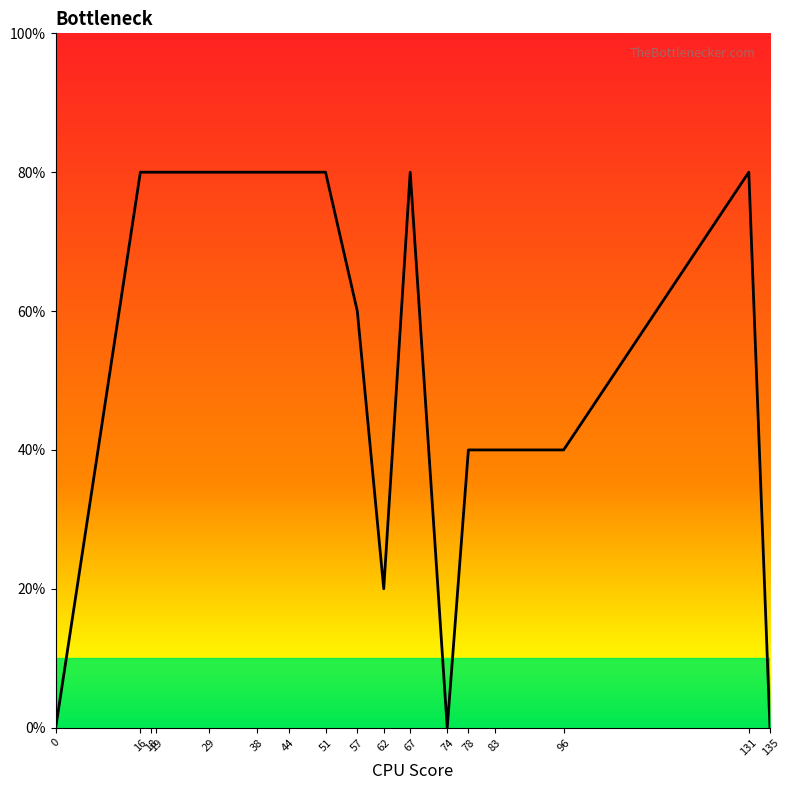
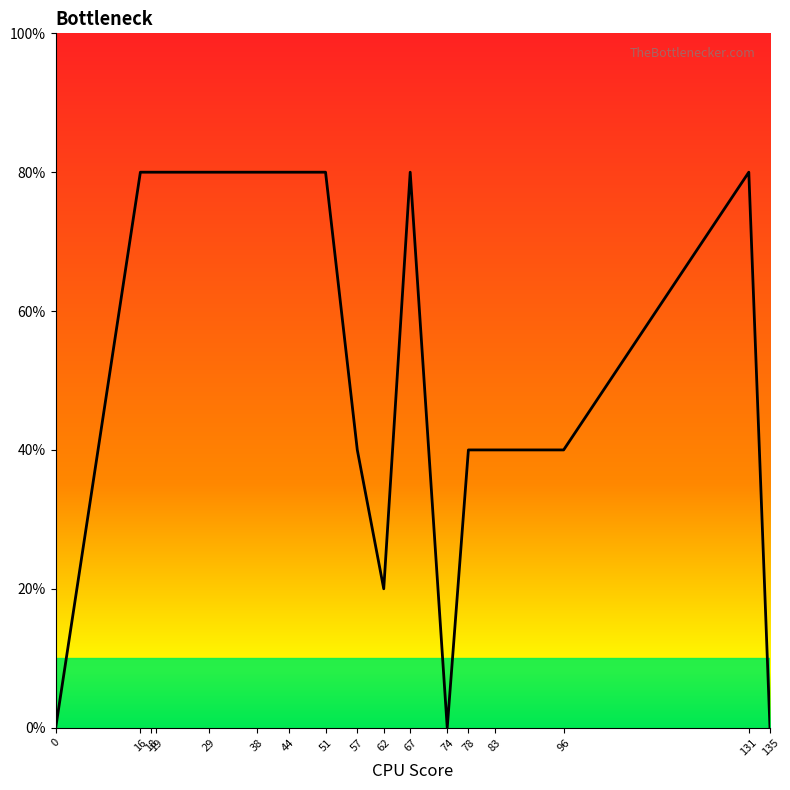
57: 60% -> 40%
